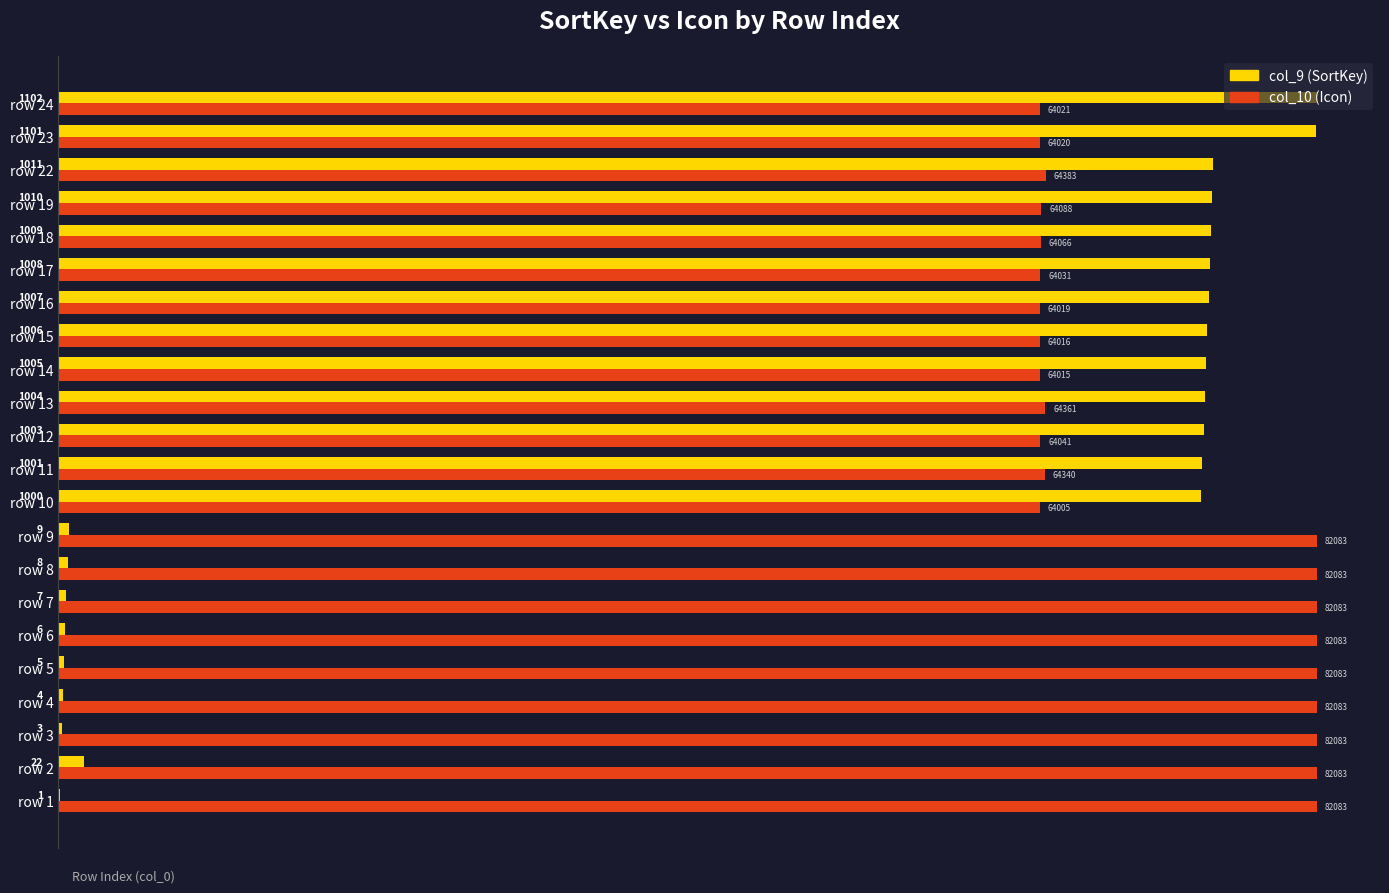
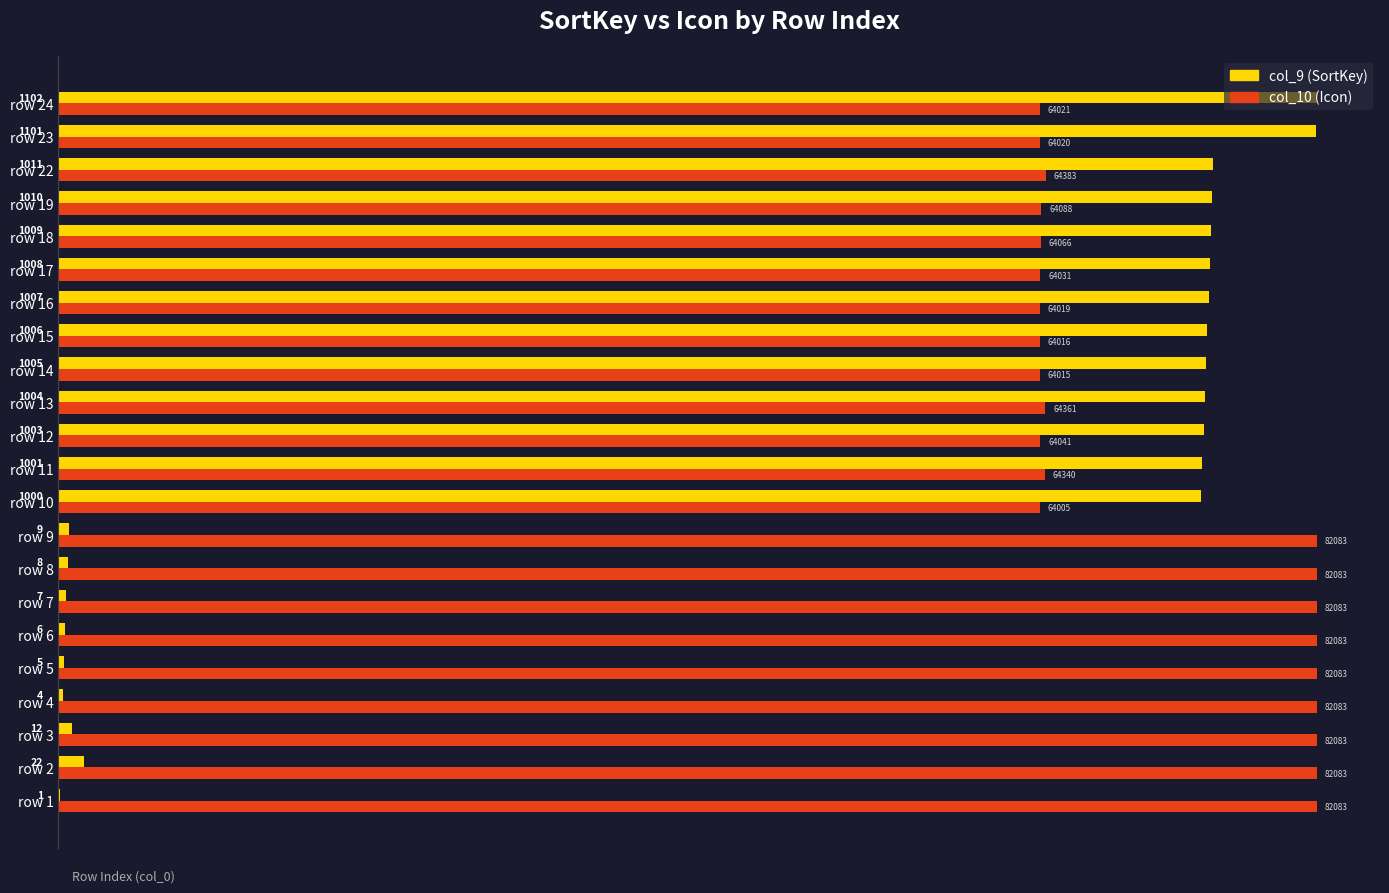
col_9 (SortKey), row 3: 3 -> 12
